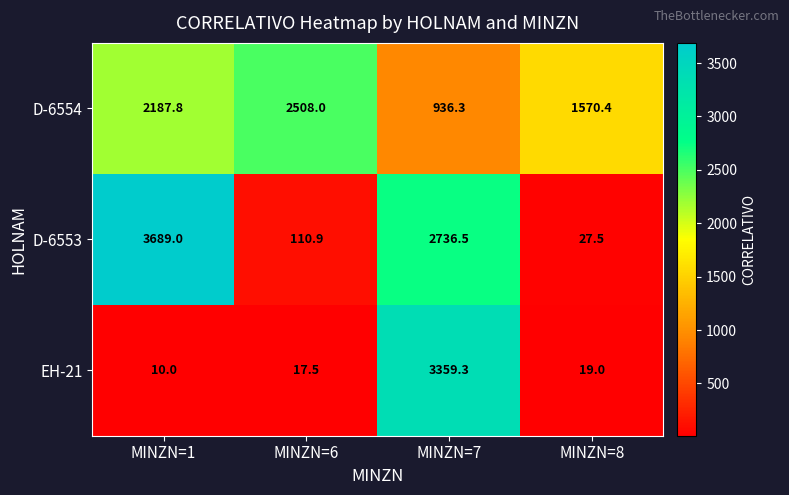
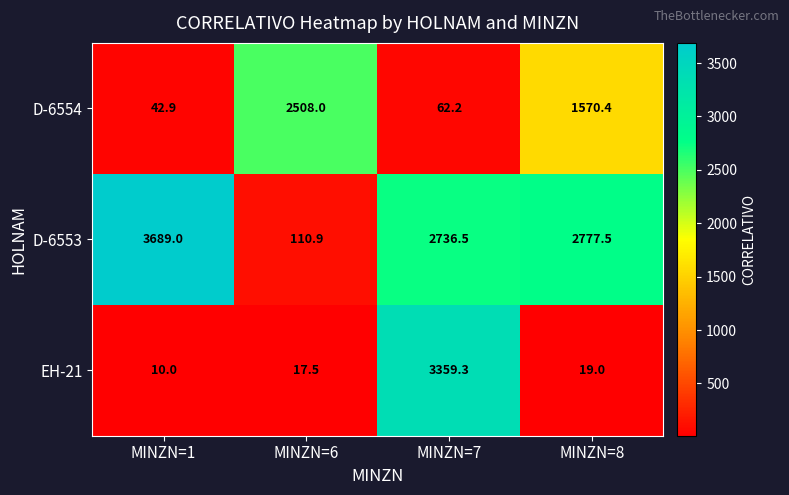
D-6554, MINZN=1: 2187.8 -> 42.9
D-6554, MINZN=7: 936.3 -> 62.2
D-6553, MINZN=8: 27.5 -> 2777.5
